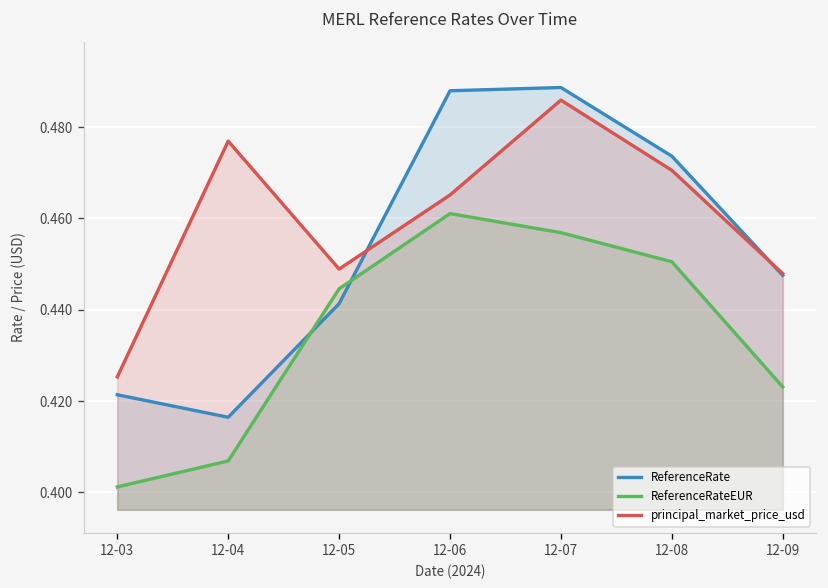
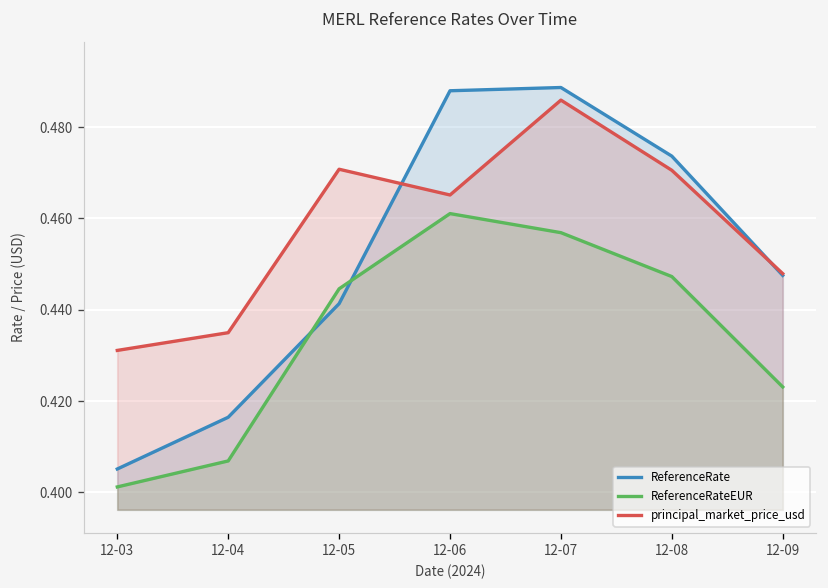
ReferenceRate, 12-03: 0.421 -> 0.405
principal_market_price_usd, 12-03: 0.425 -> 0.431
principal_market_price_usd, 12-04: 0.477 -> 0.435
principal_market_price_usd, 12-05: 0.449 -> 0.471
ReferenceRateEUR, 12-08: 0.451 -> 0.447
